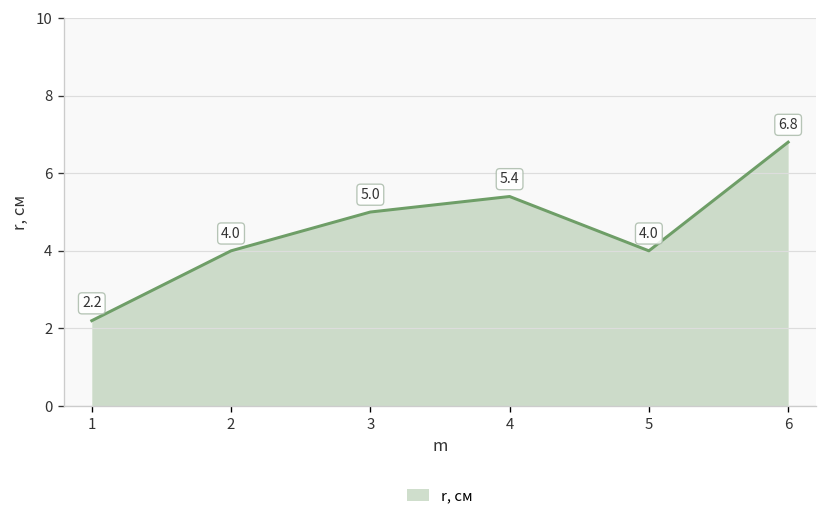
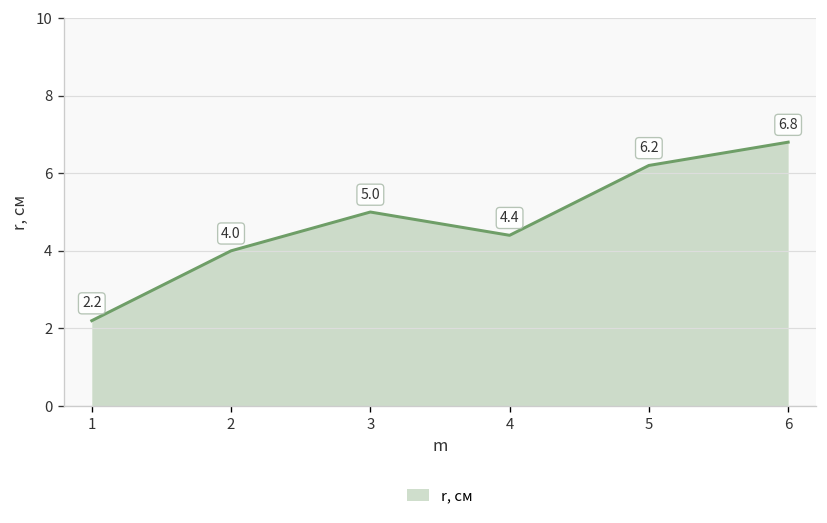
4: 5.4 -> 4.4
5: 4.0 -> 6.2
